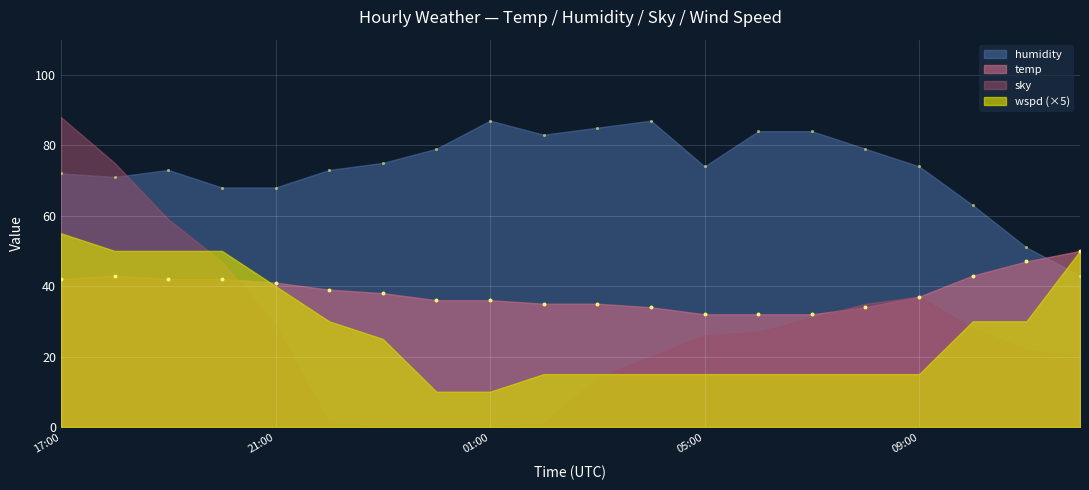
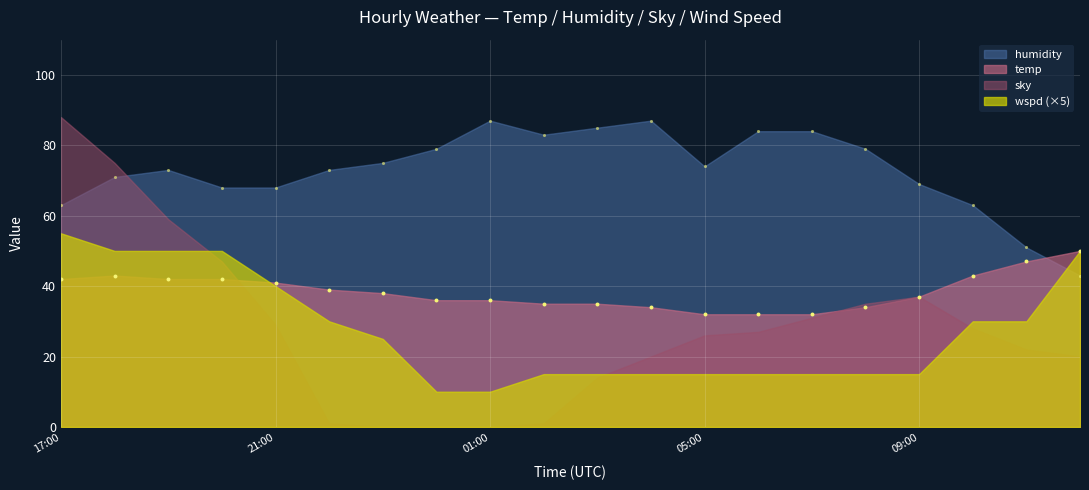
humidity, 17:00: 72 -> 63
humidity, 09:00: 74 -> 69
